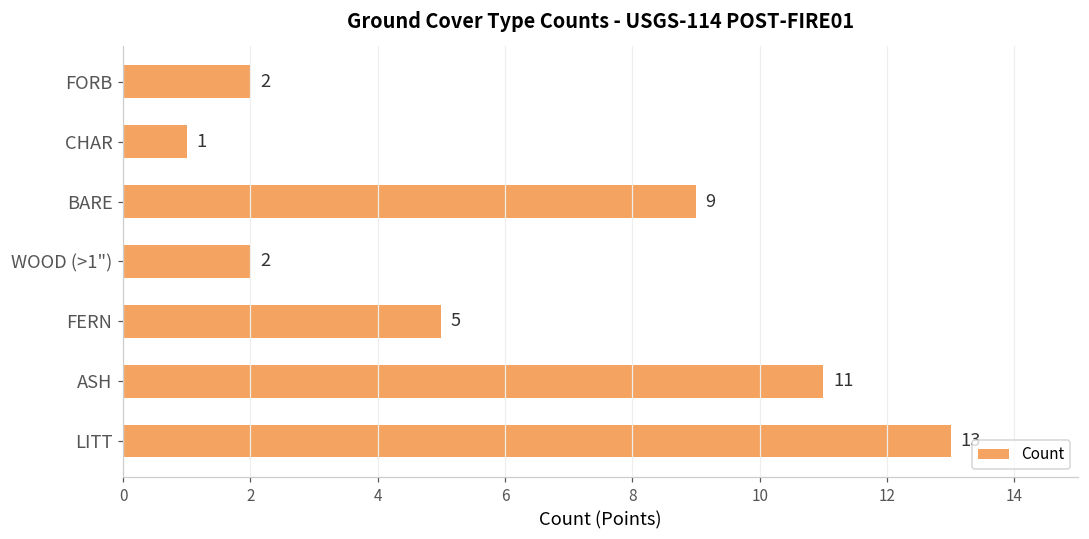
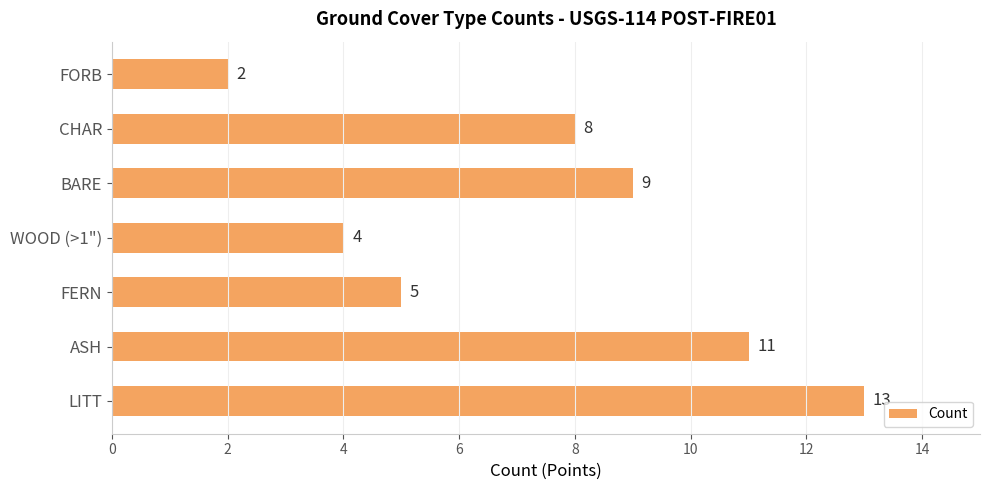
CHAR: 1 -> 8
WOOD (>1"): 2 -> 4
